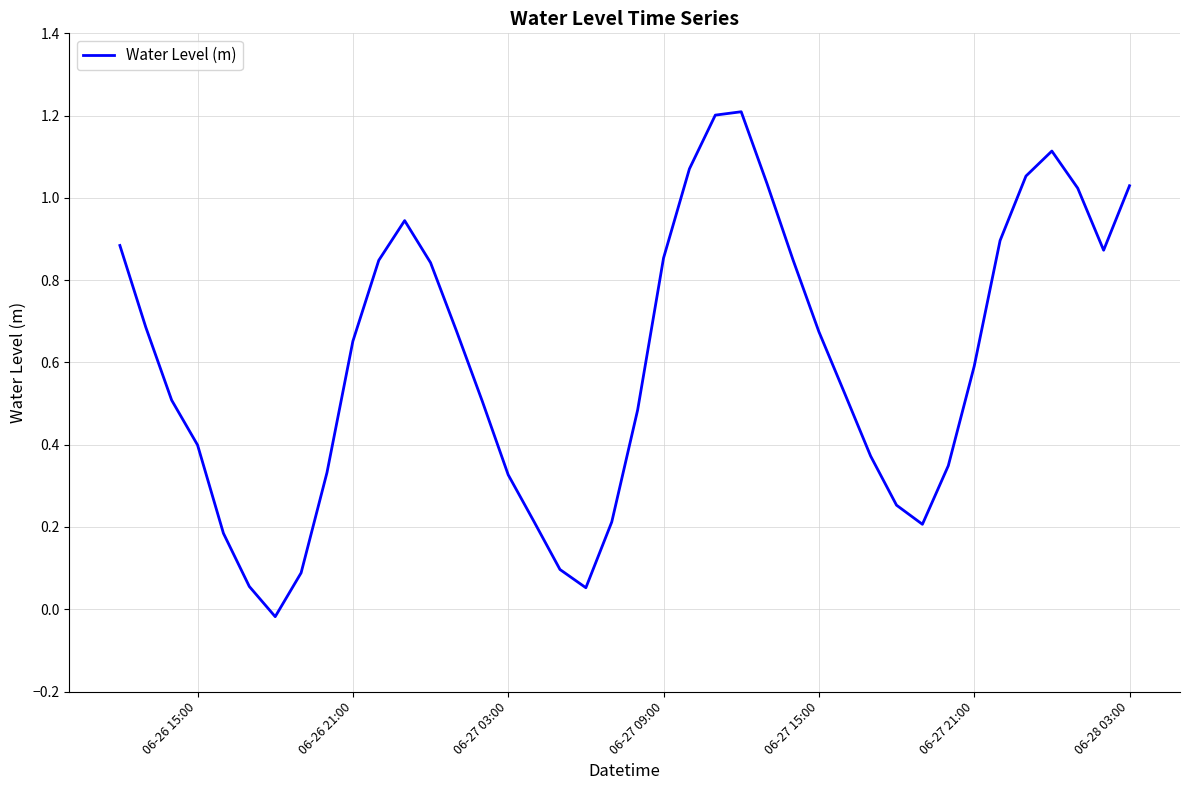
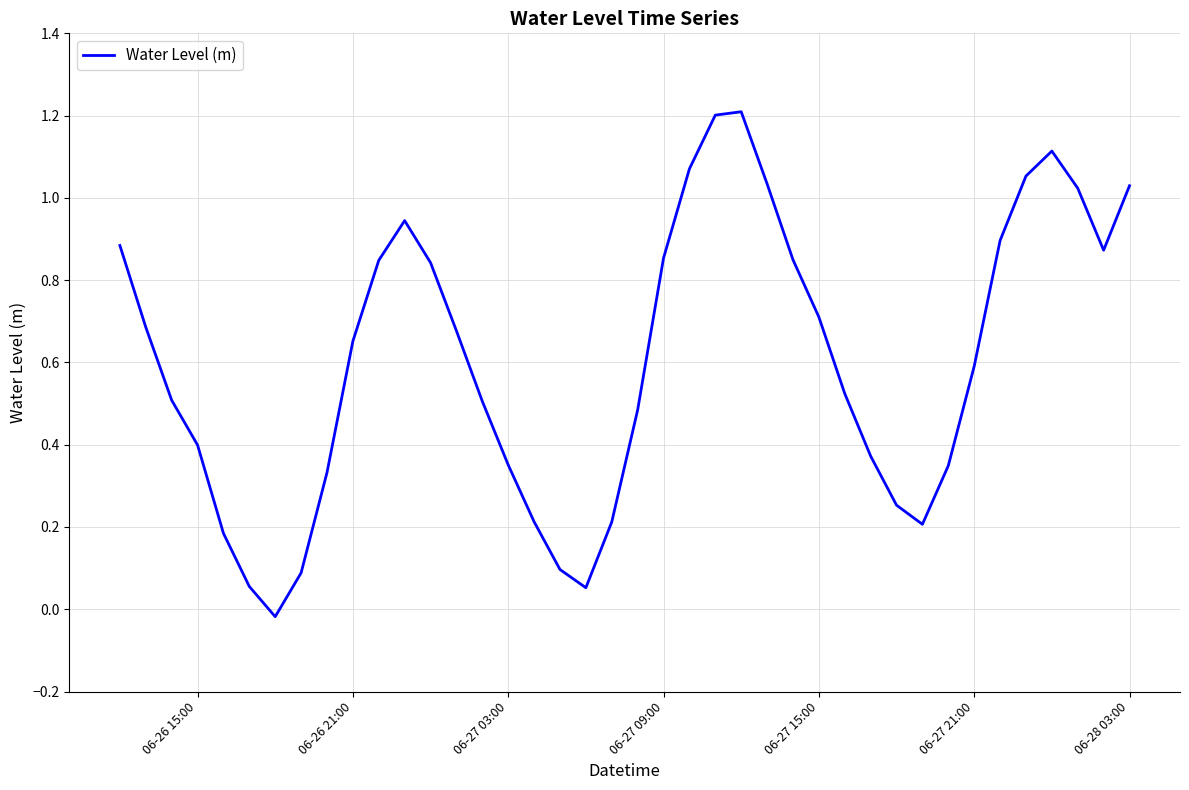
06-27 03:00: 0.33 -> 0.35
06-27 15:00: 0.67 -> 0.71
